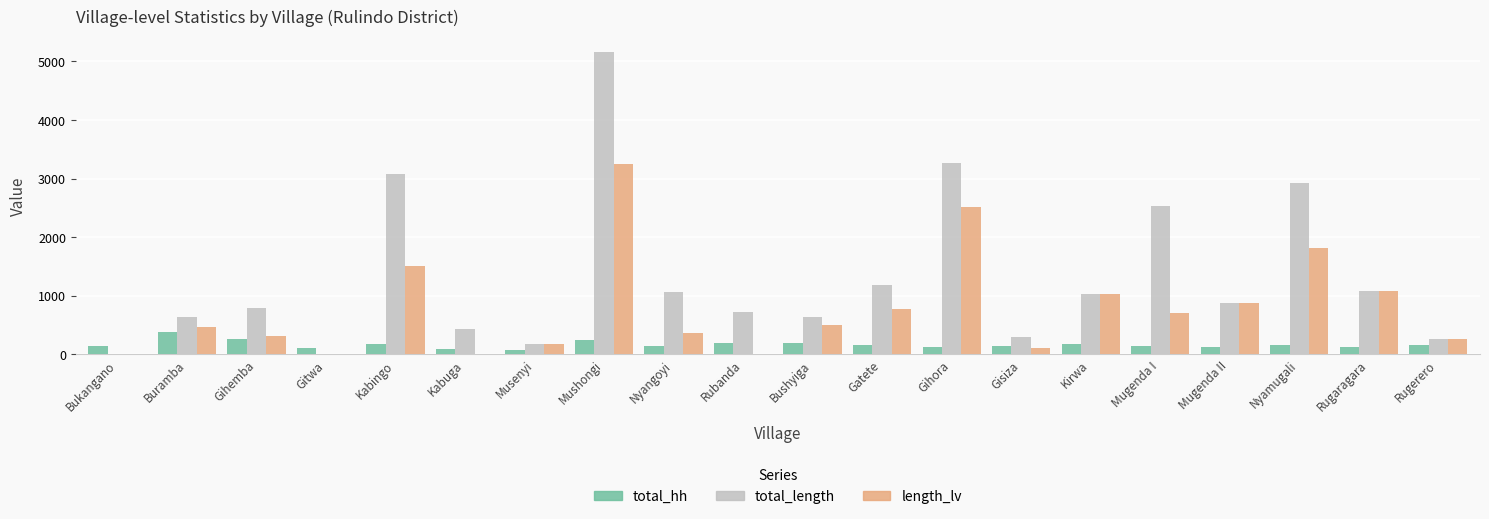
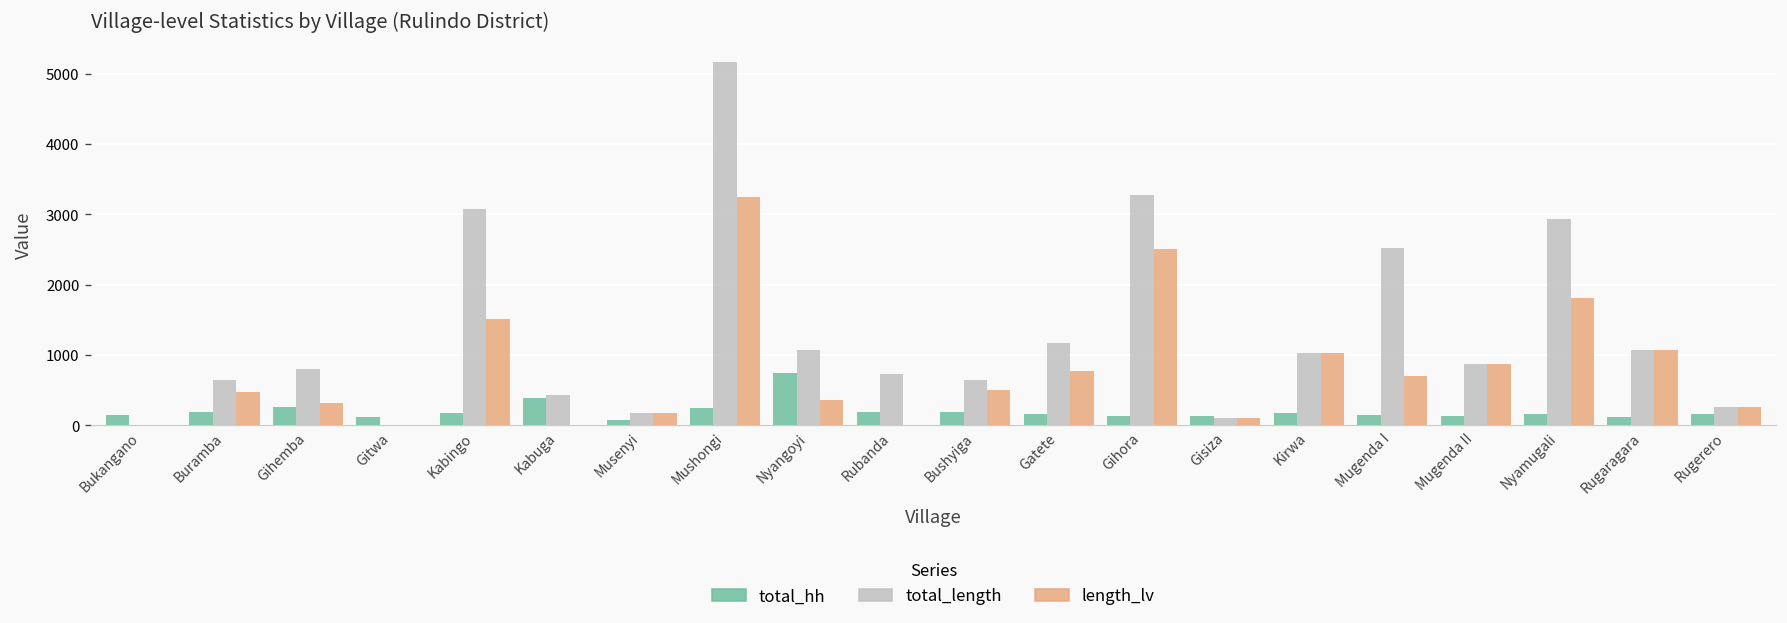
total_hh, Buramba: 400 -> 200
total_hh, Kabuga: 100 -> 400
total_hh, Nyangoyi: 100 -> 700
total_length, Gisiza: 300 -> 100
